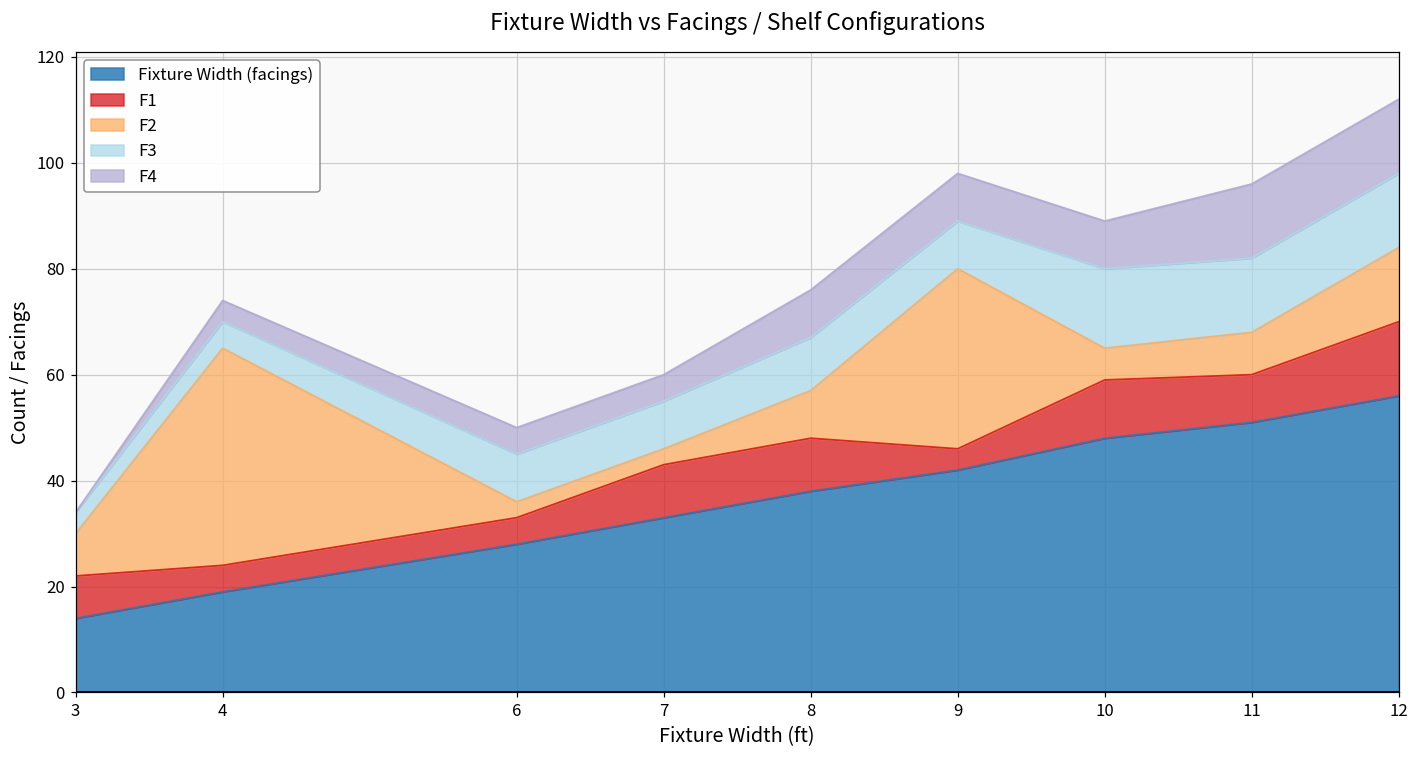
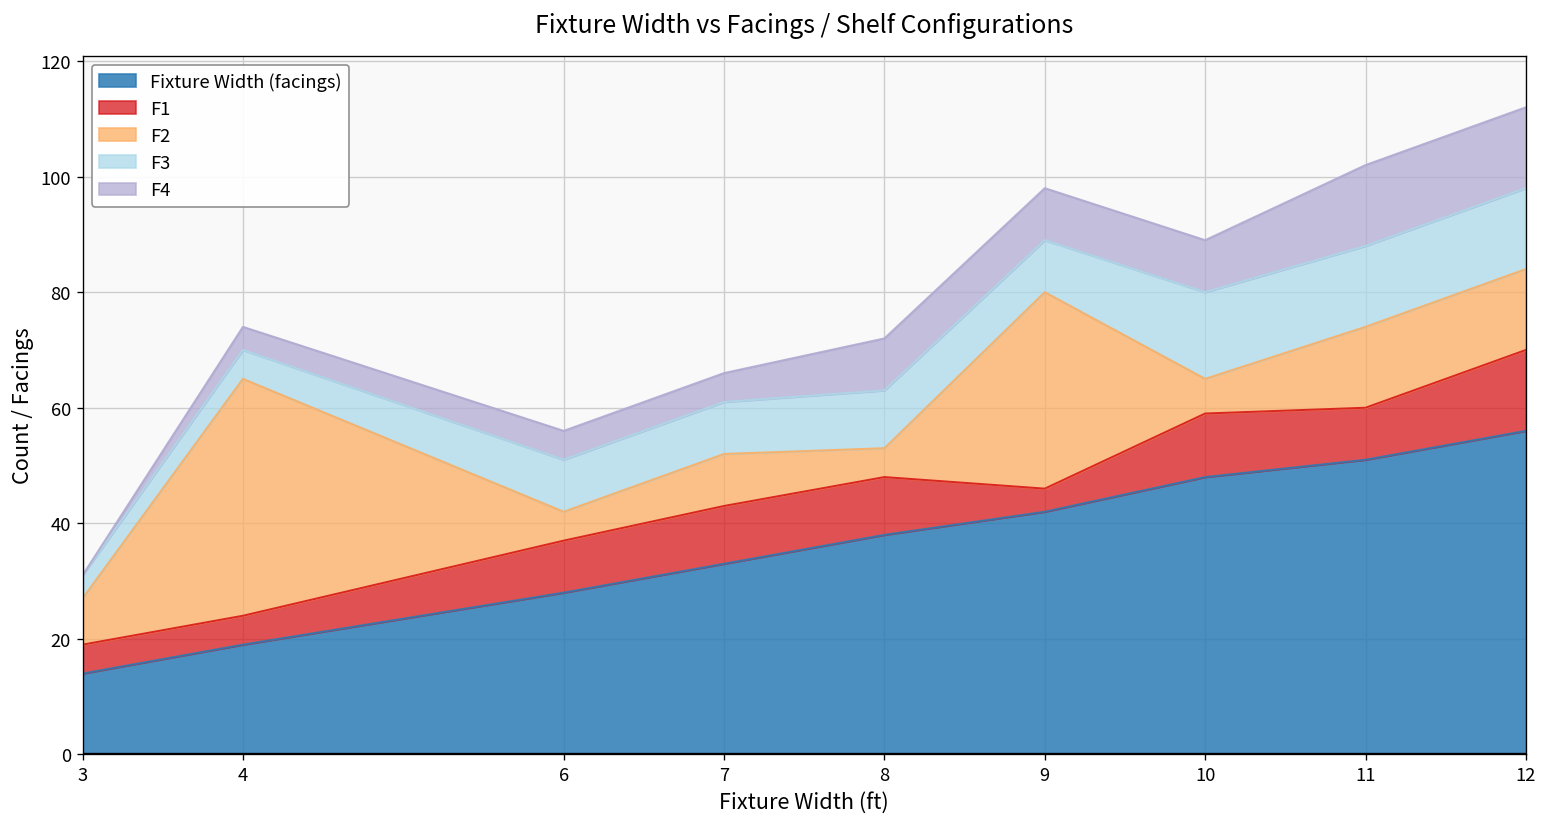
F1, 3: 8 -> 5
F1, 6: 5 -> 9
F2, 6: 3 -> 5
F2, 7: 3 -> 9
F2, 8: 9 -> 5
F2, 11: 8 -> 14
